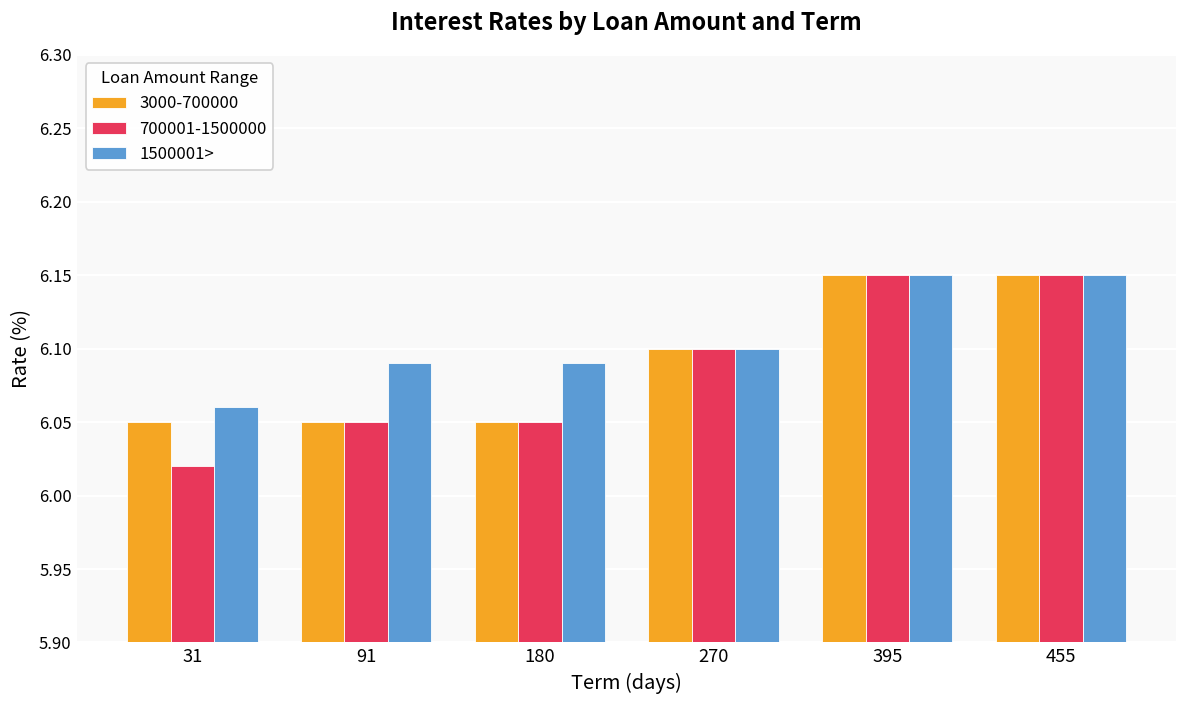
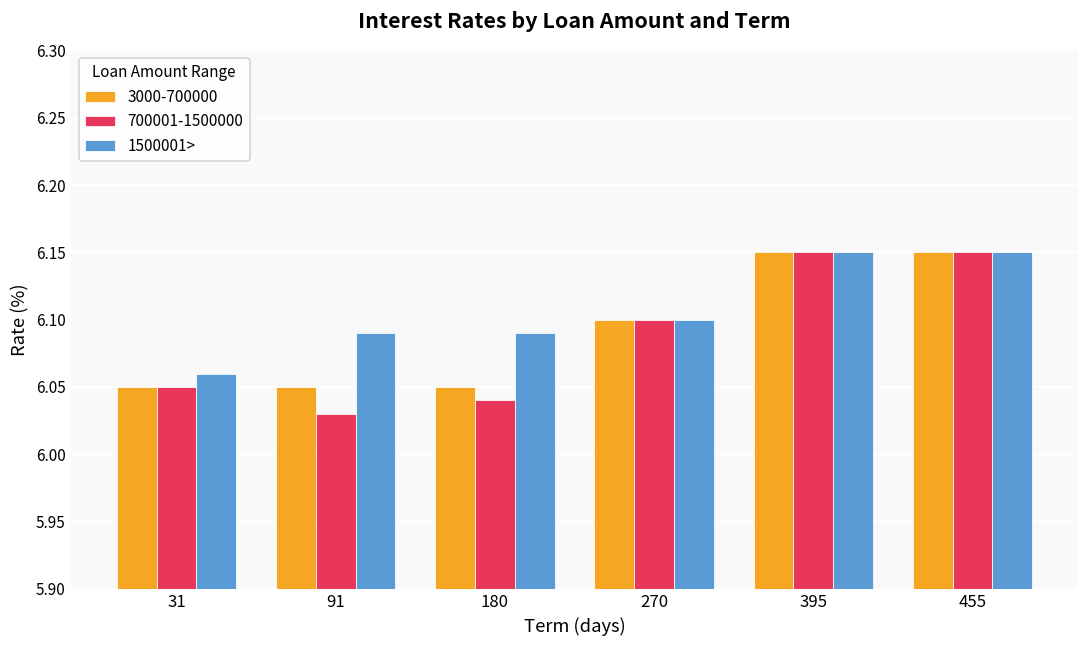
700001-1500000, 31: 6.02 -> 6.05
700001-1500000, 91: 6.05 -> 6.03
700001-1500000, 180: 6.05 -> 6.04
